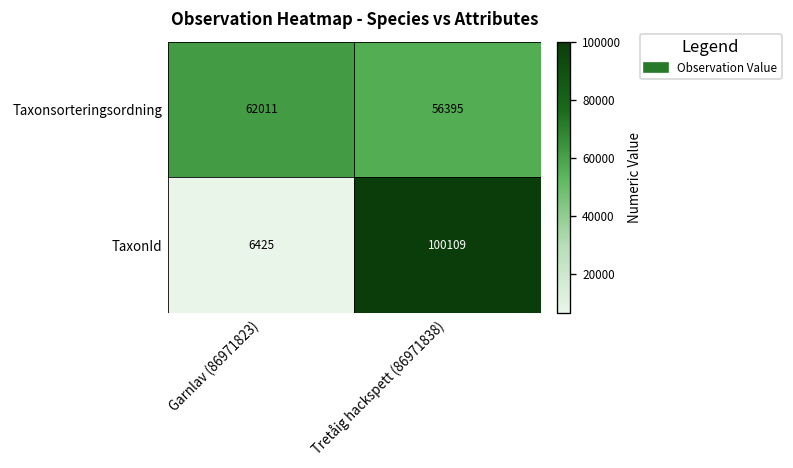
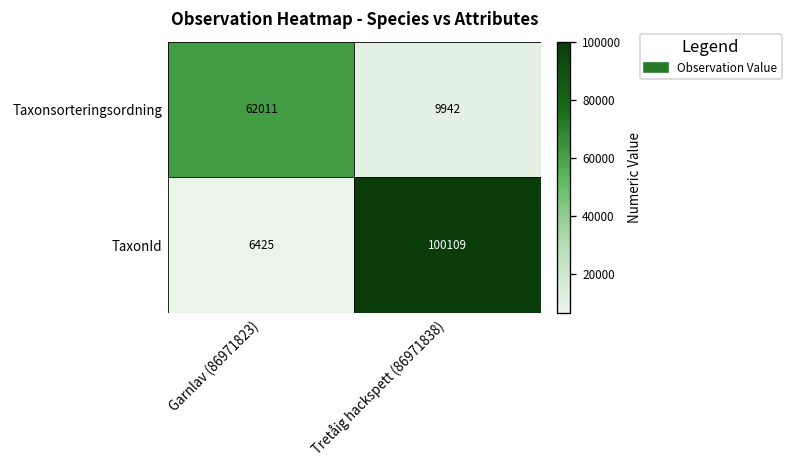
Taxonsorteringsordning, Tretåig hackspett (86971838): 56395 -> 9942
